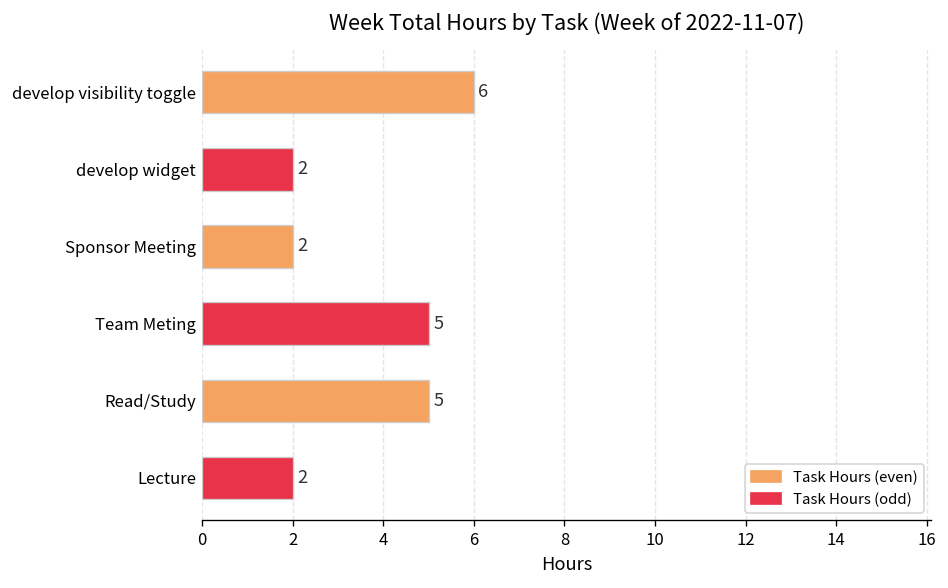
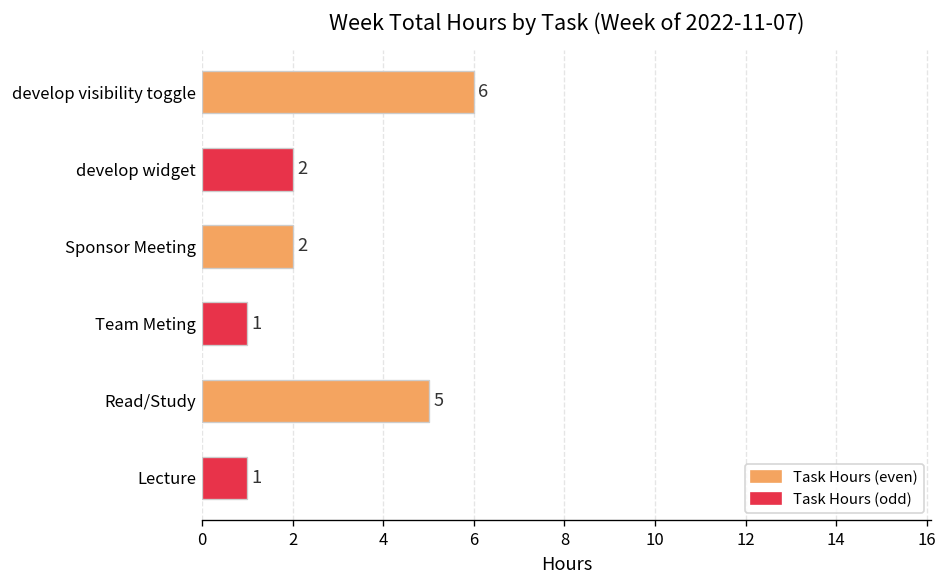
Team Meting: 5 -> 1
Lecture: 2 -> 1
